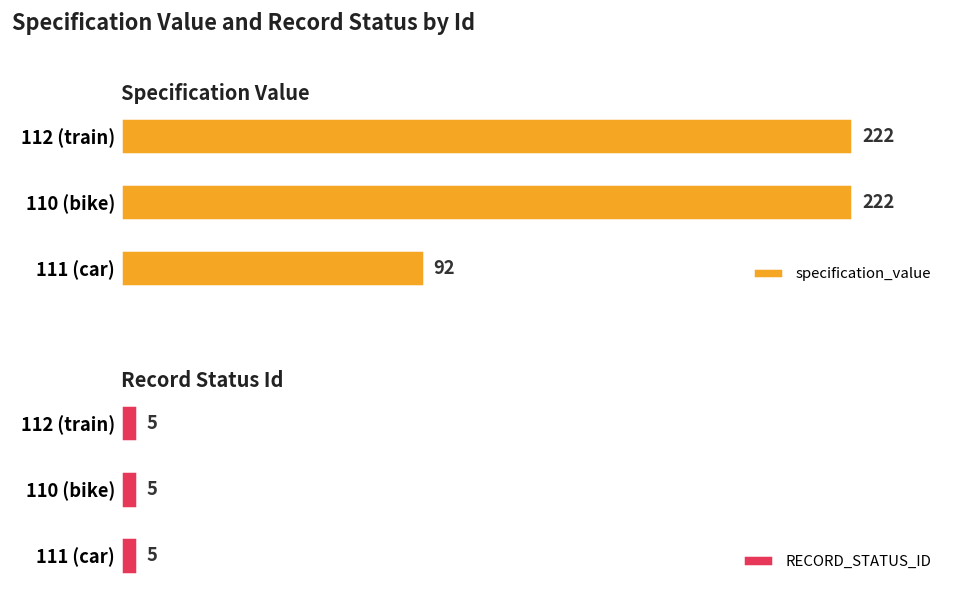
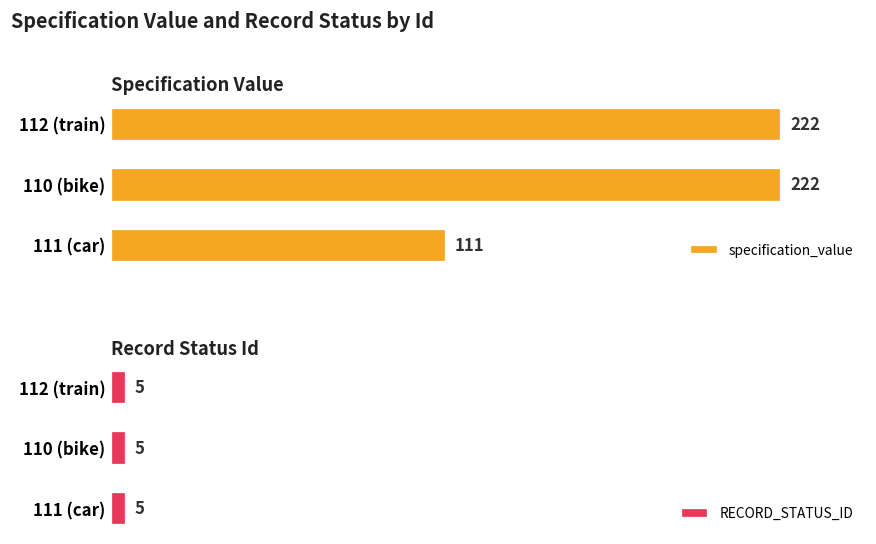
Specification Value, 111 (car): 92 -> 111
